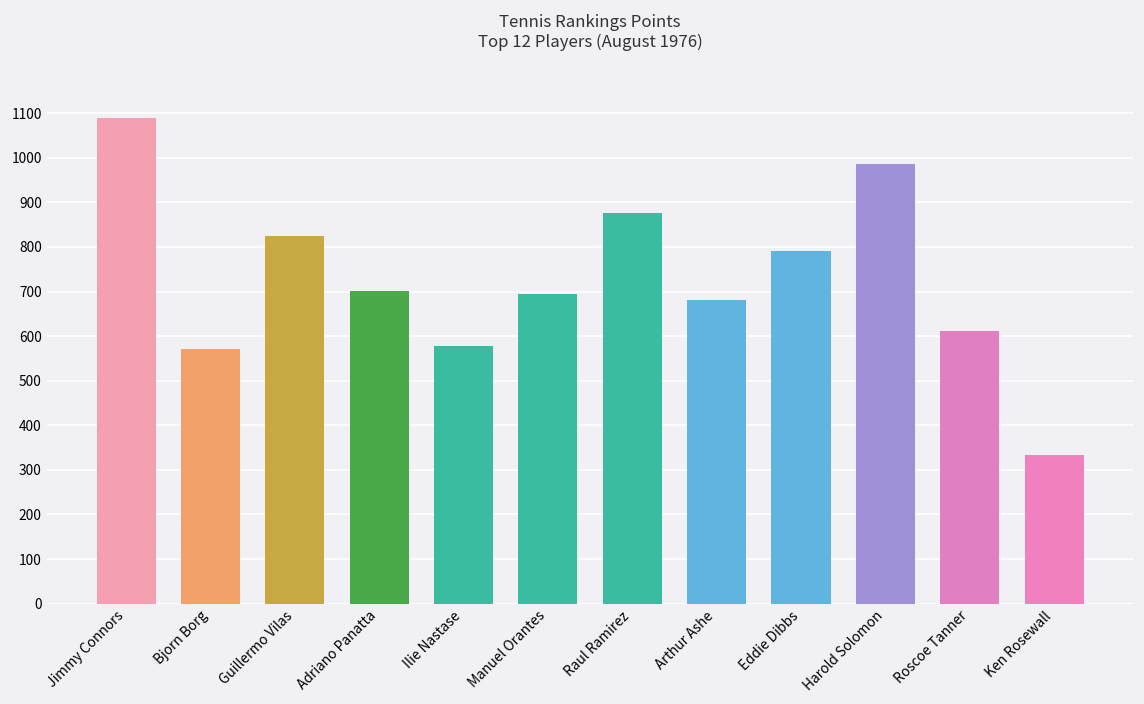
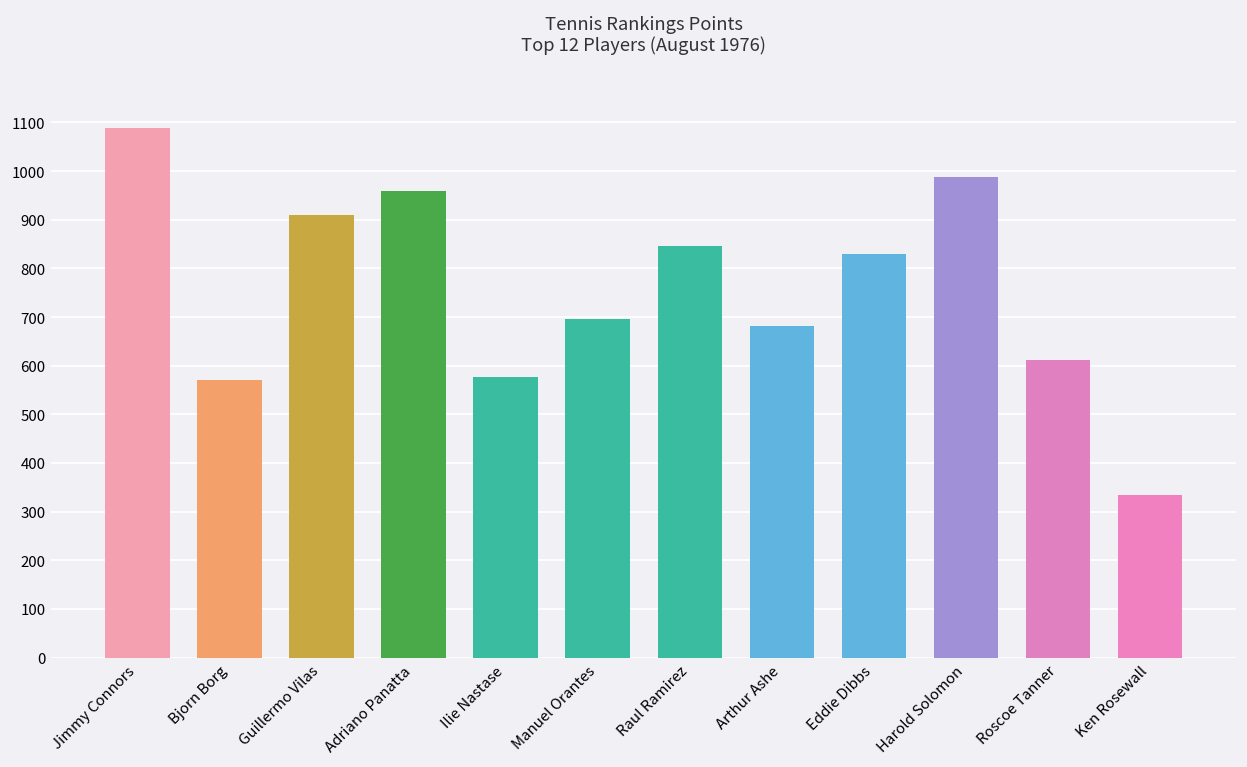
Guillermo Vilas: 820 -> 910
Adriano Panatta: 700 -> 960
Raul Ramirez: 880 -> 850
Eddie Dibbs: 790 -> 830
